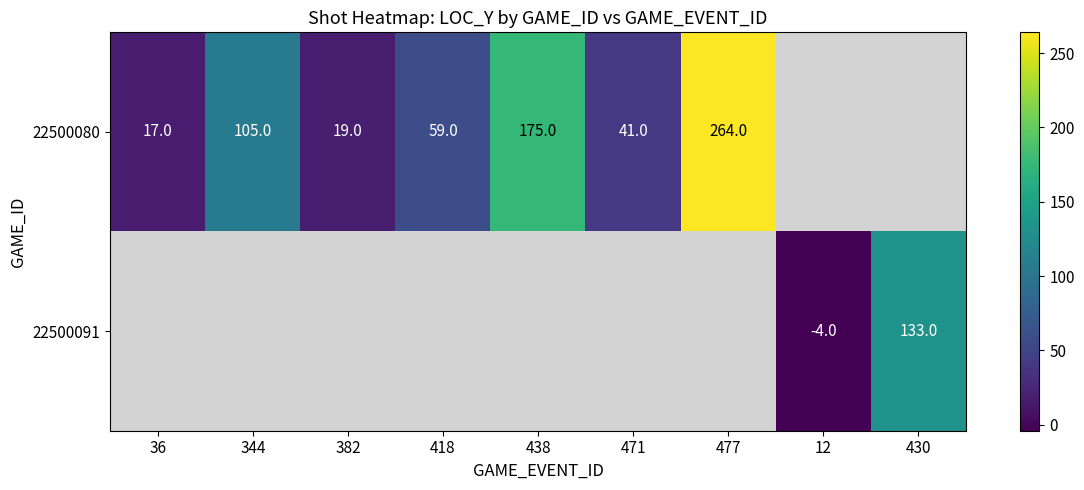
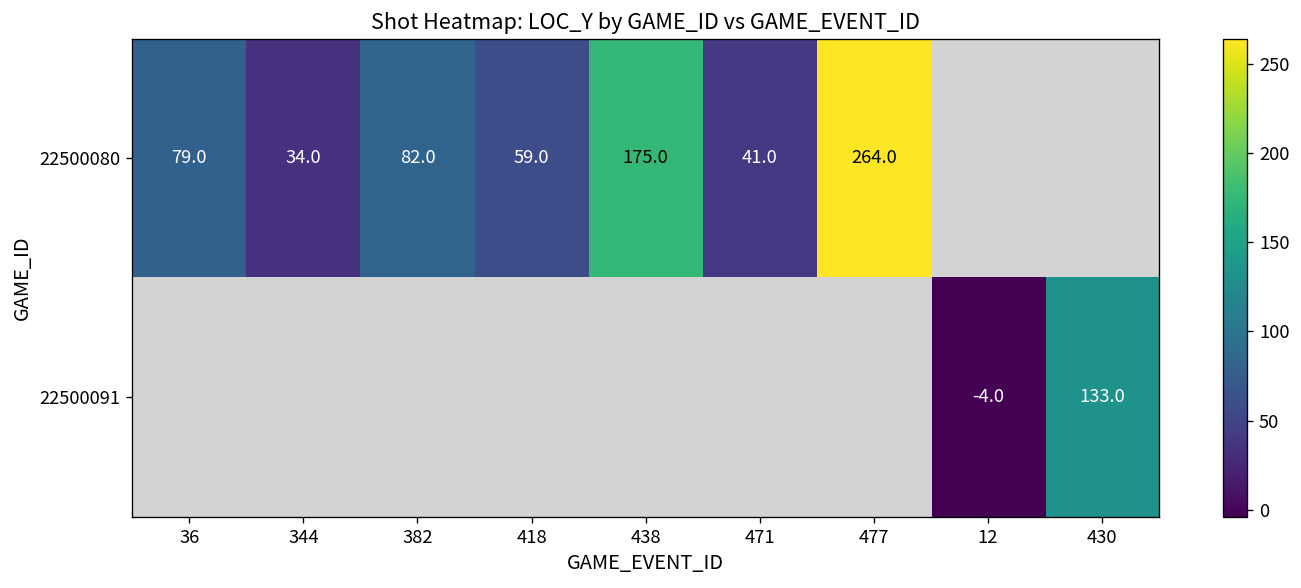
22500080, 36: 17.0 -> 79.0
22500080, 344: 105.0 -> 34.0
22500080, 382: 19.0 -> 82.0
